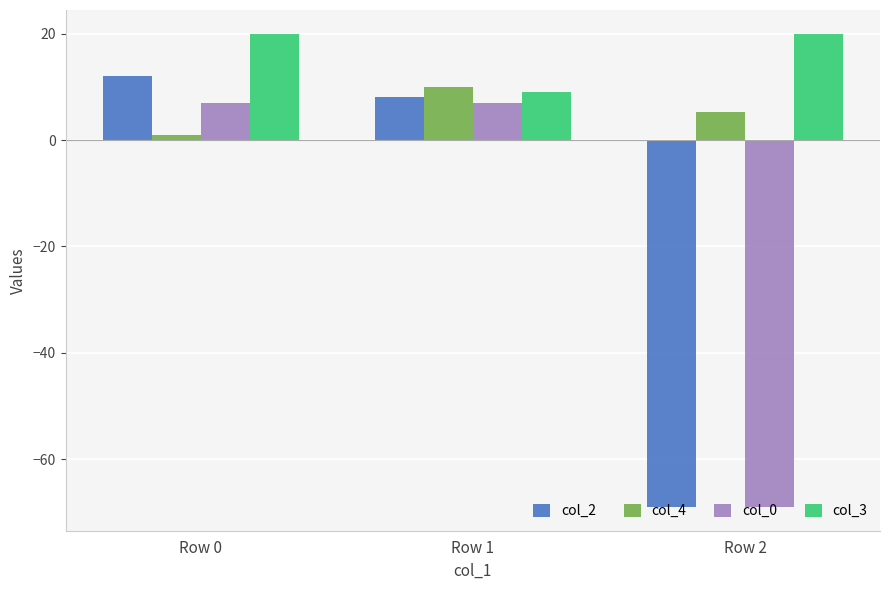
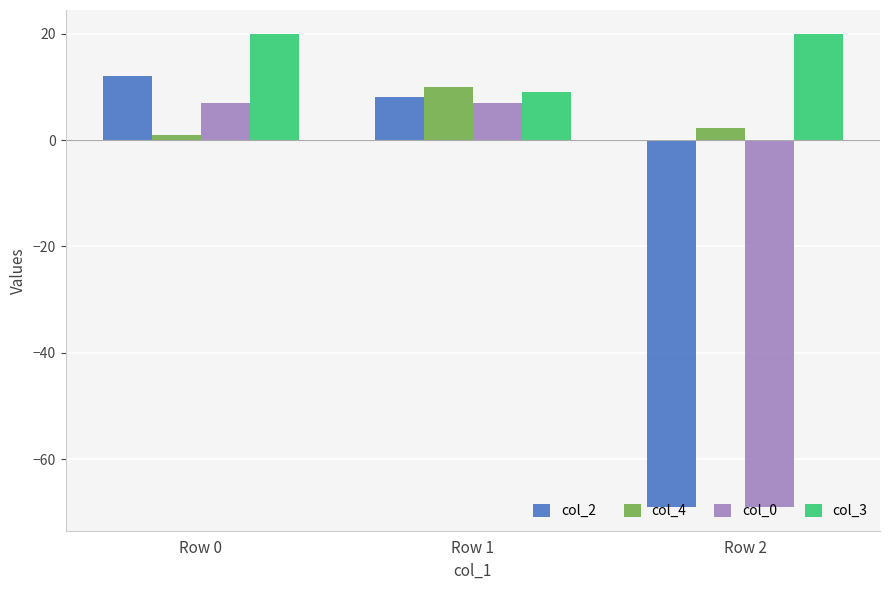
col_4, Row 2: 5 -> 2
